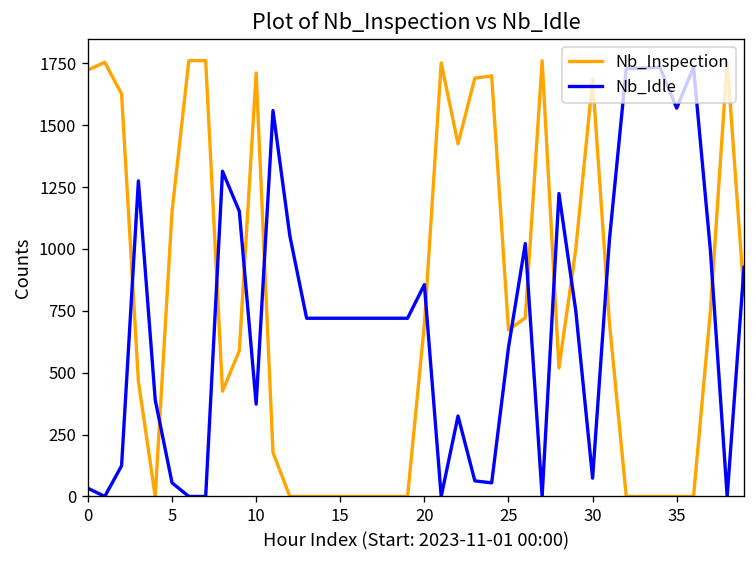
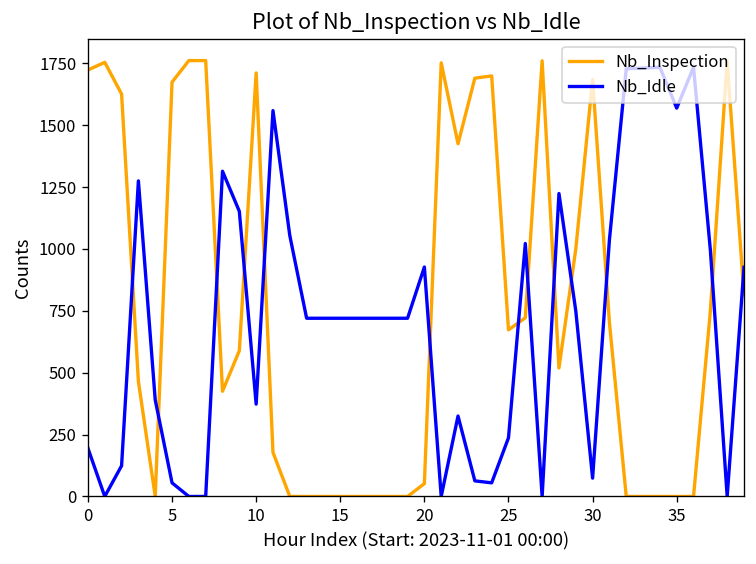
Nb_Idle, 0: 30 -> 200
Nb_Inspection, 5: 1150 -> 1670
Nb_Inspection, 20: 700 -> 50
Nb_Idle, 20: 860 -> 930
Nb_Idle, 25: 600 -> 240
